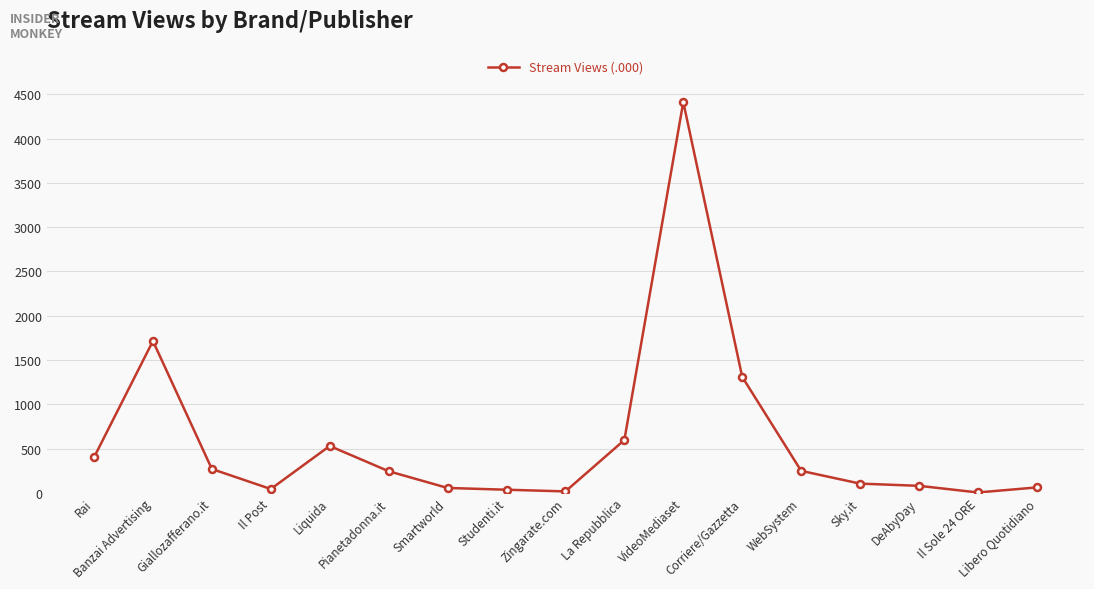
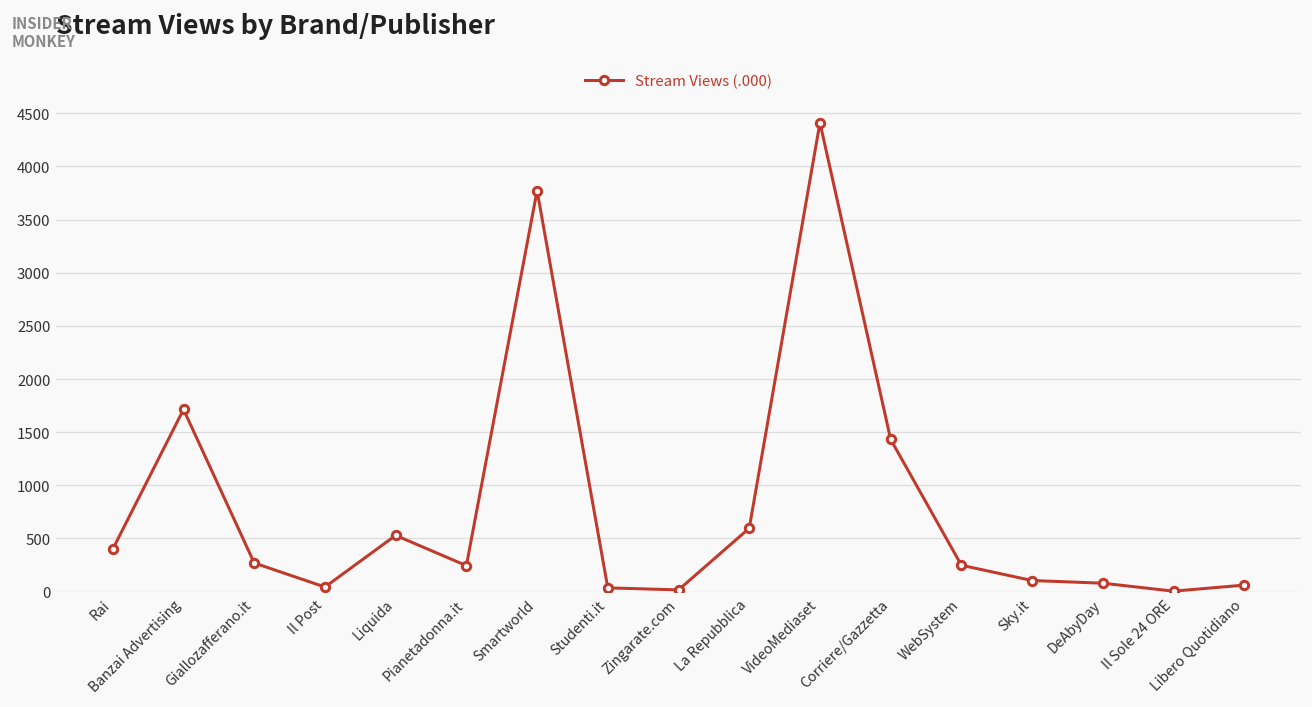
Smartworld: 100 -> 3800
Corriere/Gazzetta: 1300 -> 1400
